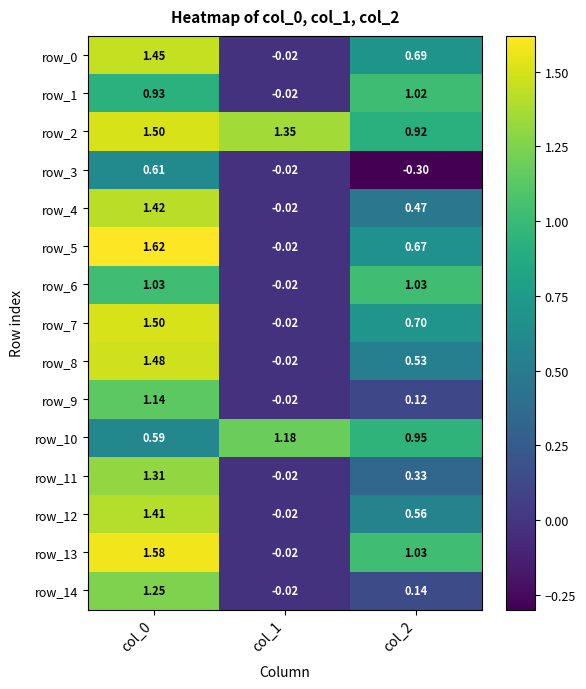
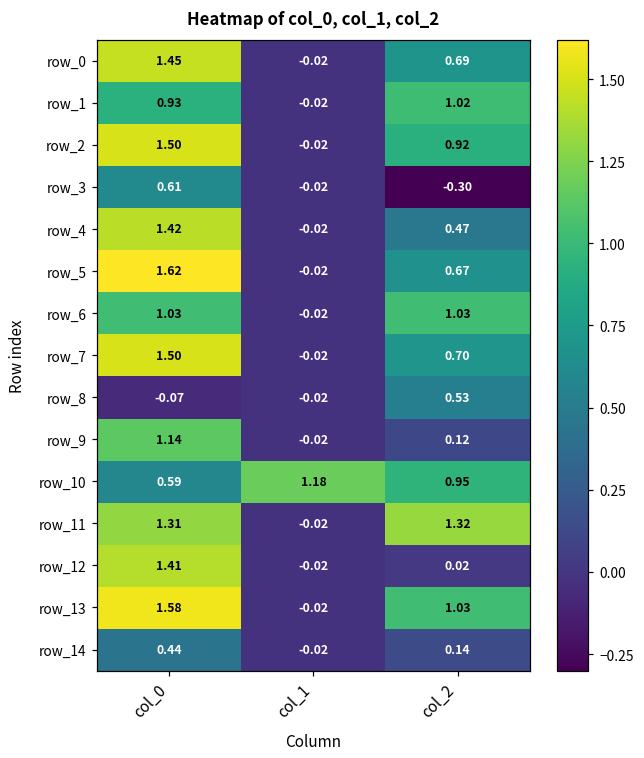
row_2, col_1: 1.35 -> -0.02
row_8, col_0: 1.48 -> -0.07
row_11, col_2: 0.33 -> 1.32
row_12, col_2: 0.56 -> 0.02
row_14, col_0: 1.25 -> 0.44
